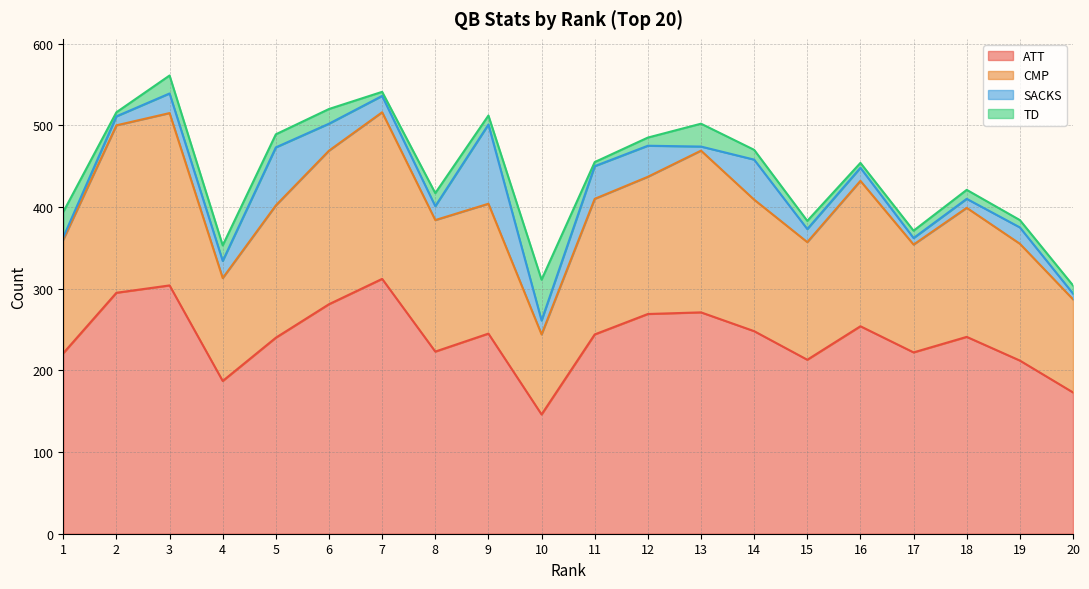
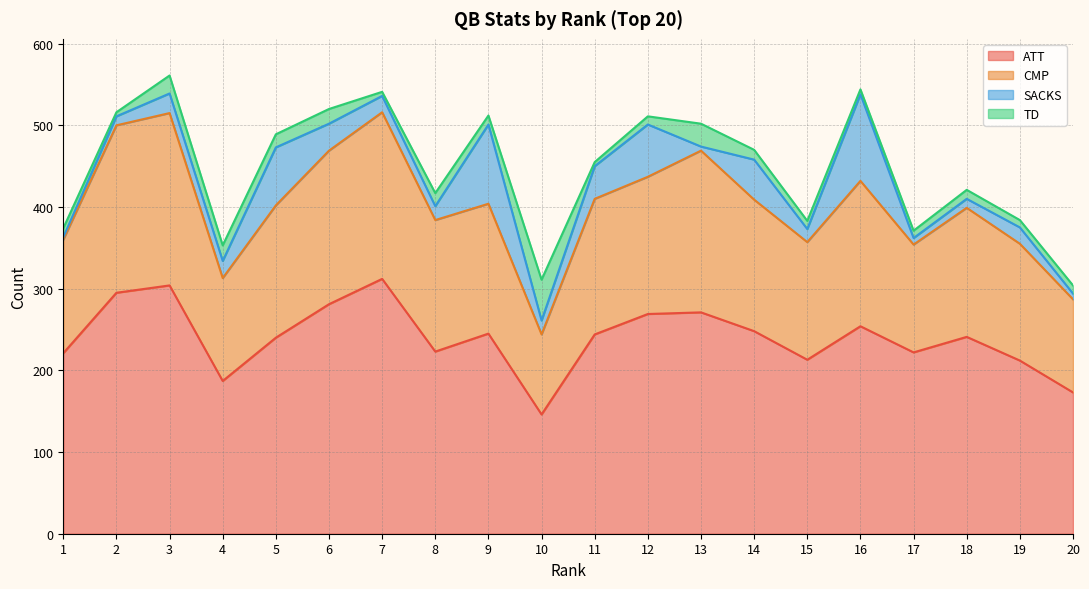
TD, 1: 30 -> 10
SACKS, 12: 40 -> 60
SACKS, 16: 20 -> 110
